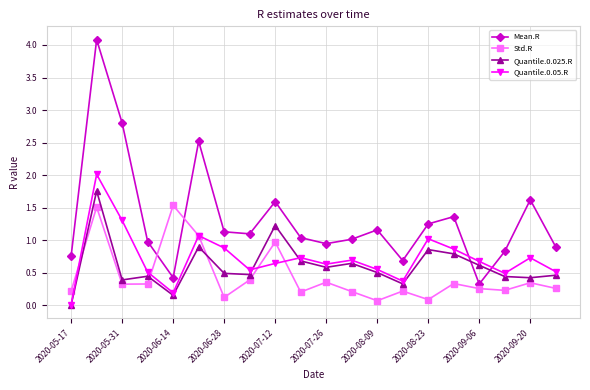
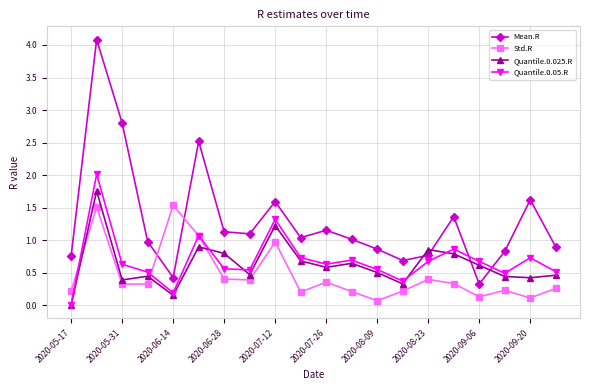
Quantile.0.05.R, 2020-05-31: 1.3 -> 0.6
Std.R, 2020-06-28: 0.1 -> 0.4
Quantile.0.025.R, 2020-06-28: 0.5 -> 0.8
Quantile.0.05.R, 2020-06-28: 0.9 -> 0.6
Quantile.0.05.R, 2020-07-12: 0.6 -> 1.3
Mean.R, 2020-07-26: 0.9 -> 1.2
Mean.R, 2020-08-09: 1.2 -> 0.9
Mean.R, 2020-08-23: 1.3 -> 0.8
Std.R, 2020-08-23: 0.1 -> 0.4
Quantile.0.05.R, 2020-08-23: 1.0 -> 0.7
Std.R, 2020-09-06: 0.3 -> 0.1
Std.R, 2020-09-20: 0.3 -> 0.1
